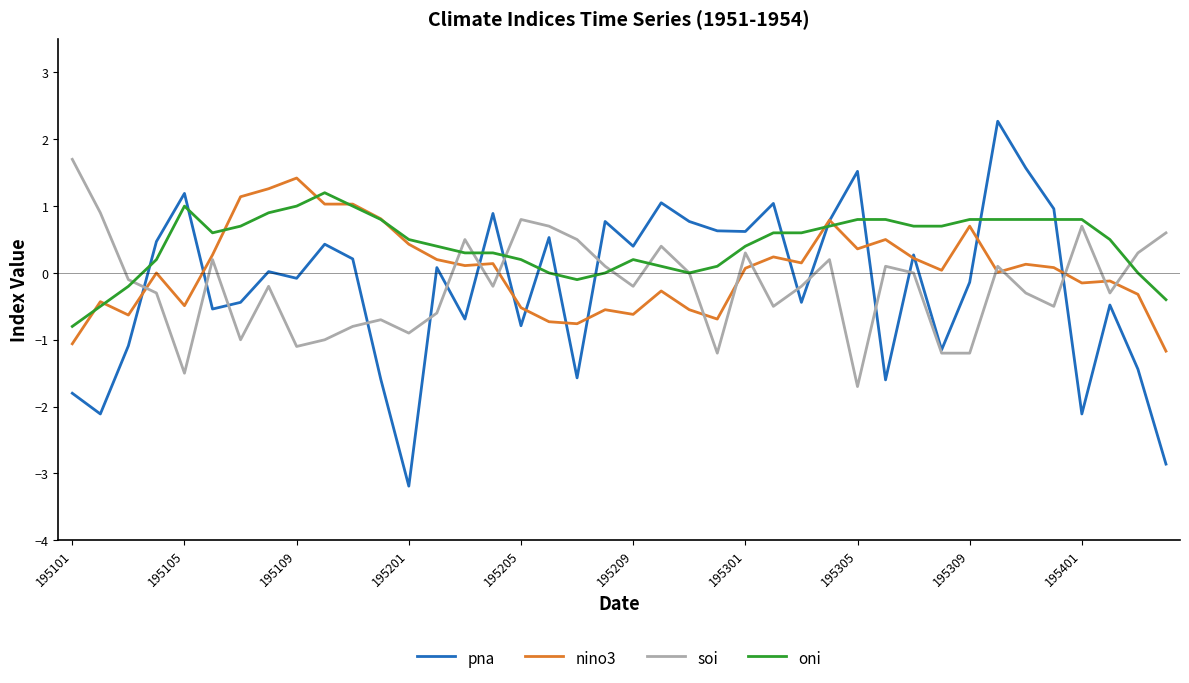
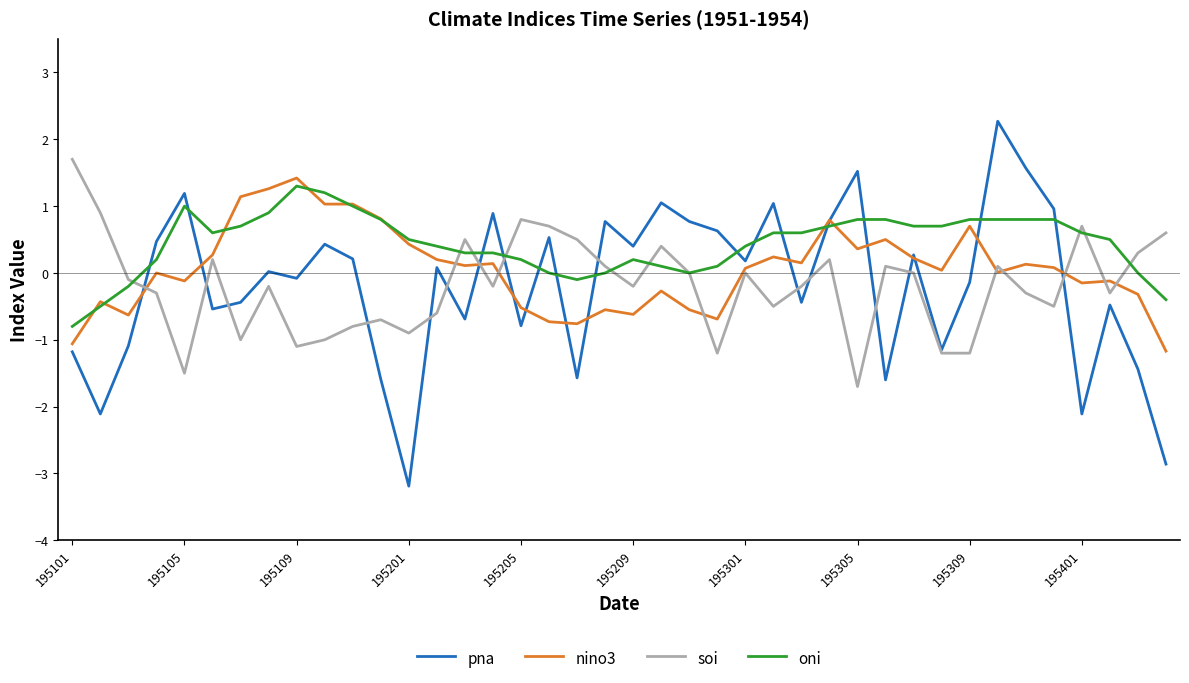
pna, 195101: -1.8 -> -1.2
nino3, 195105: -0.5 -> -0.1
oni, 195109: 1.0 -> 1.3
pna, 195301: 0.6 -> 0.2
soi, 195301: 0.3 -> 0.0
oni, 195401: 0.8 -> 0.6
